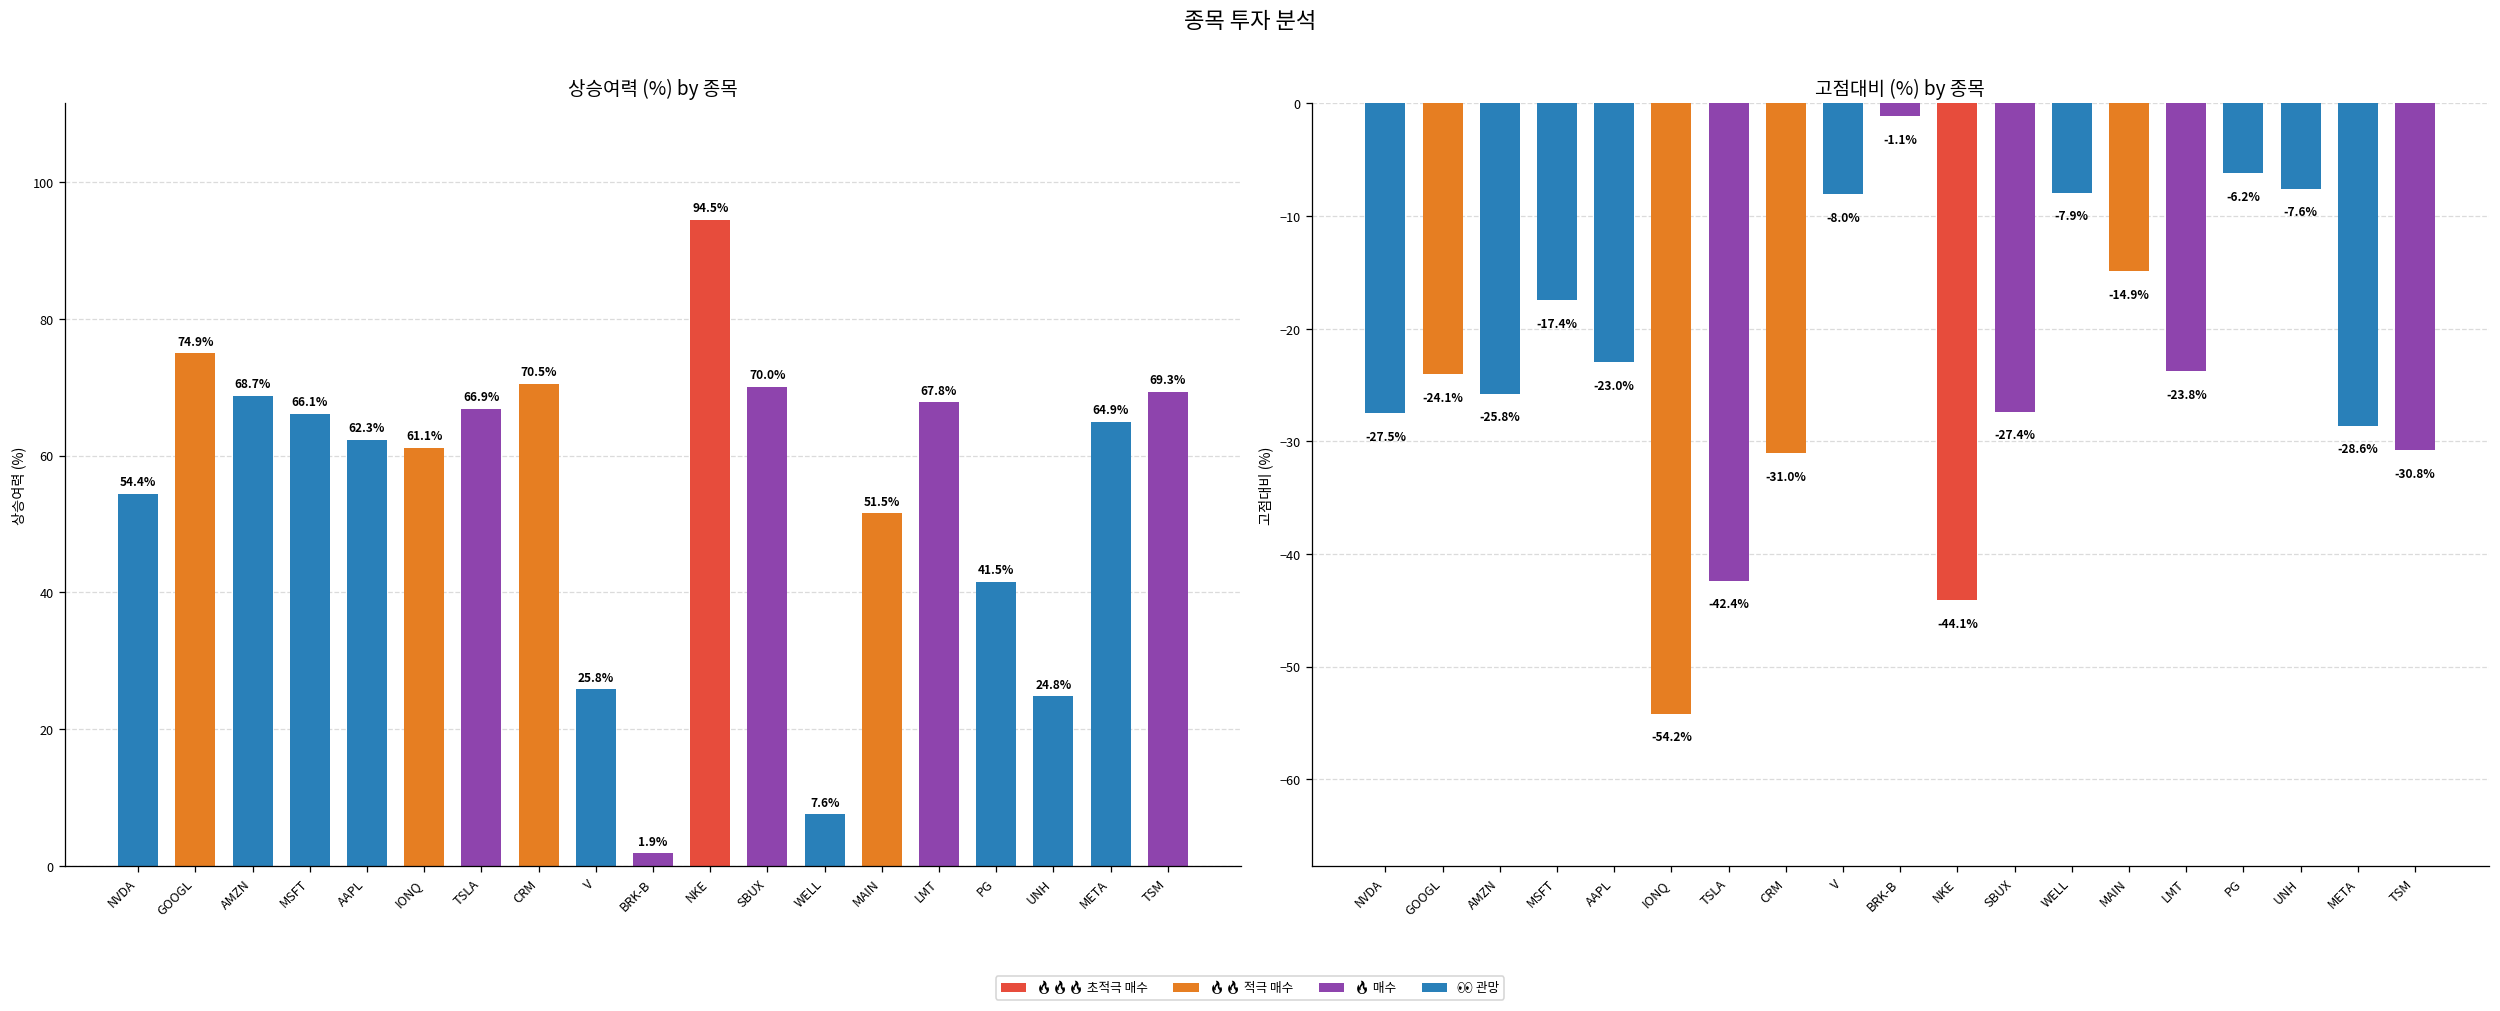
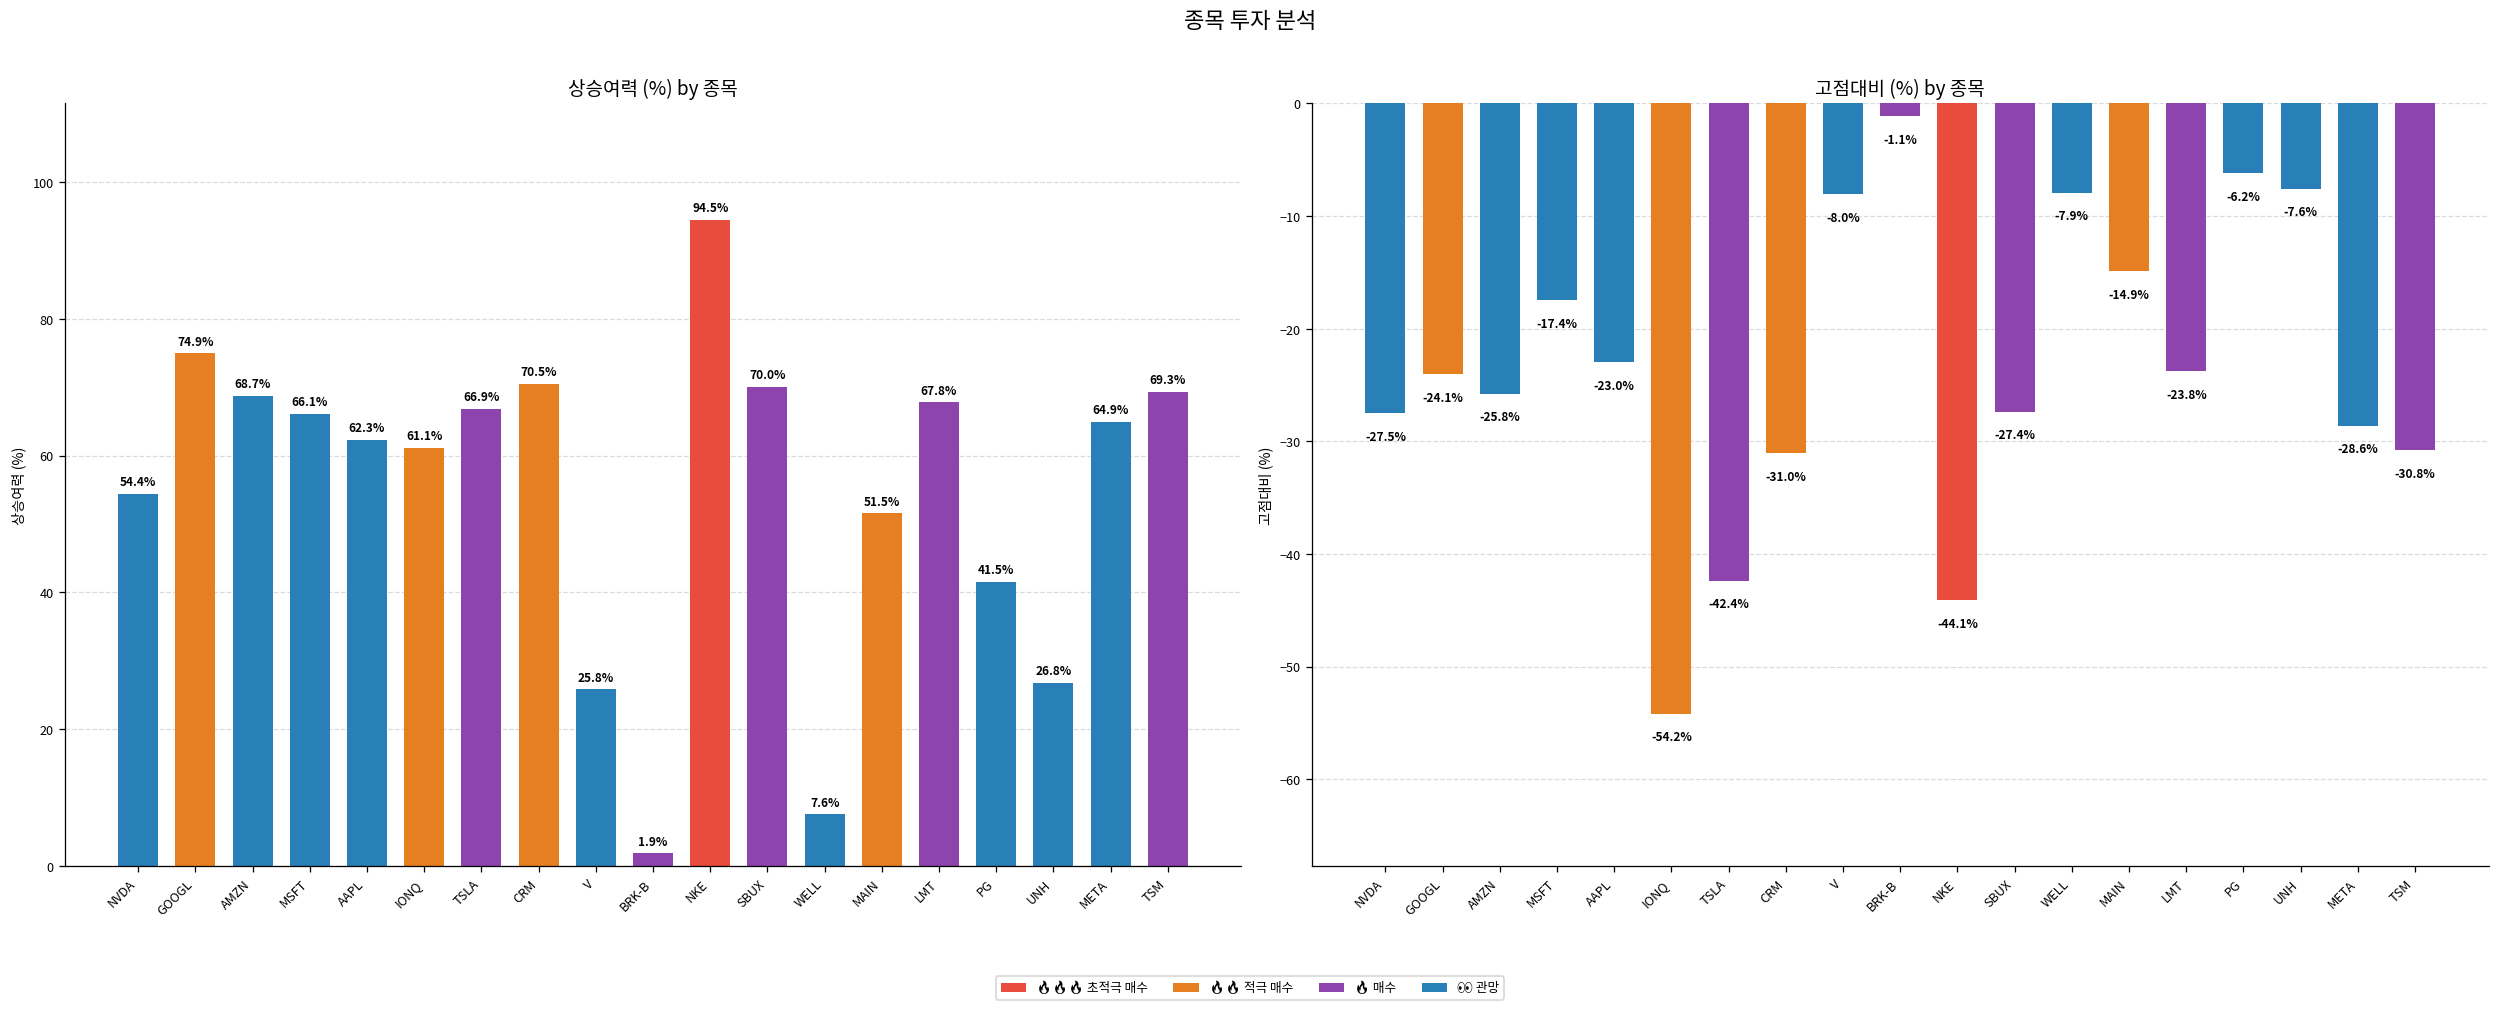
상승여력 (%) by 종목, UNH: 24.8% -> 26.8%
